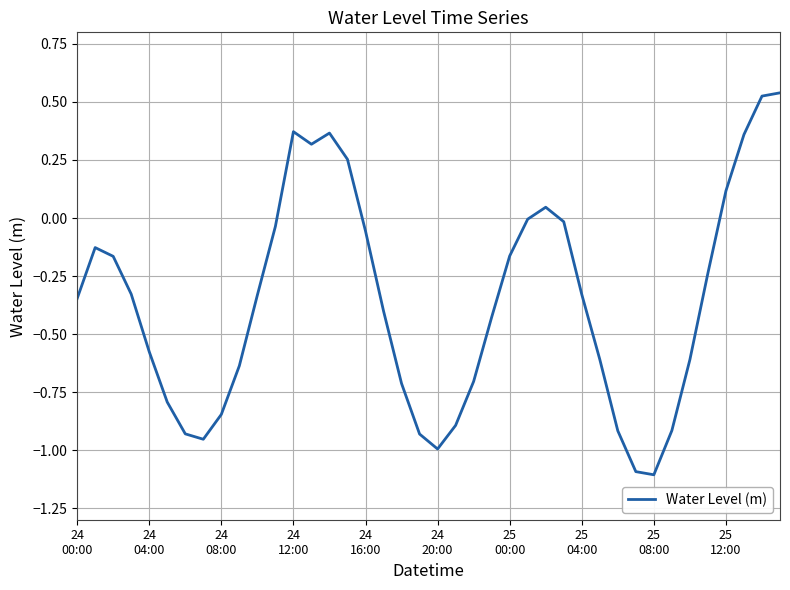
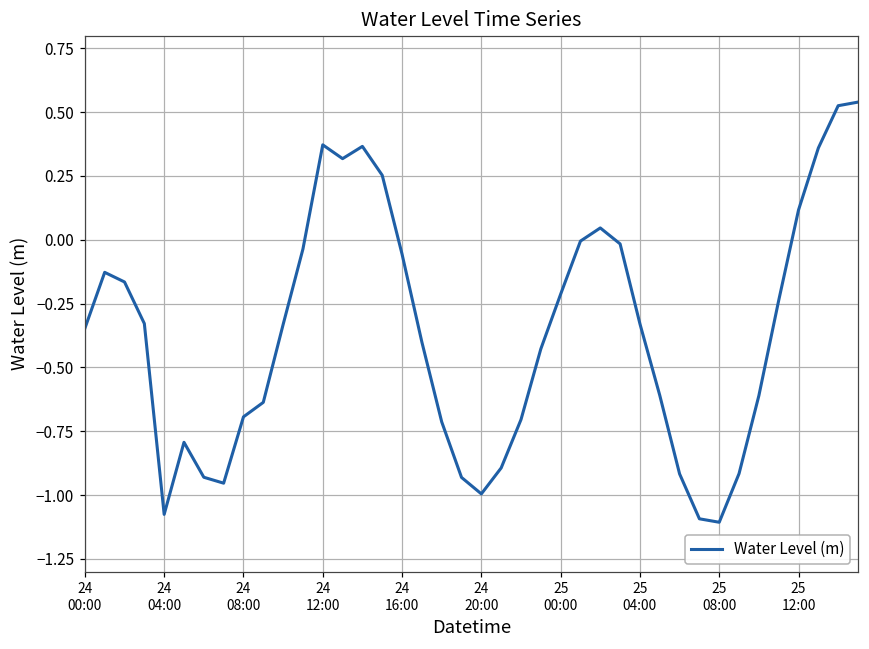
24 04:00: -0.58 -> -1.08
24 08:00: -0.85 -> -0.69
25 00:00: -0.16 -> -0.21
